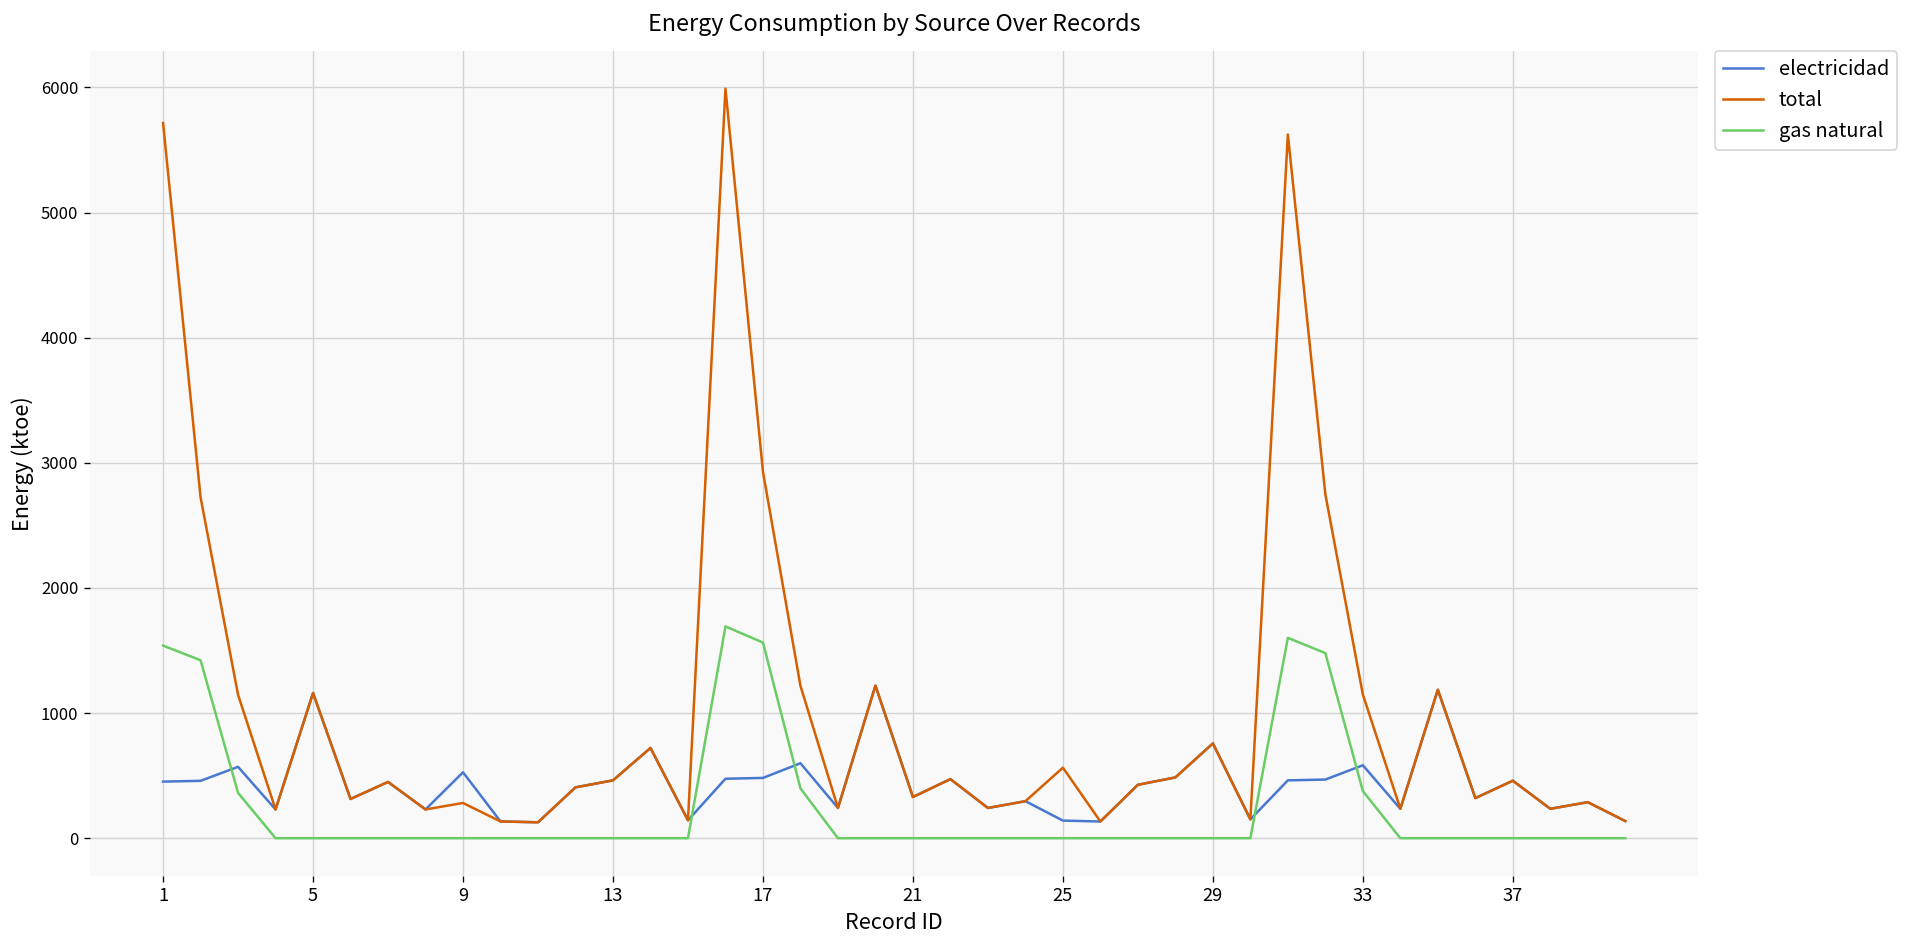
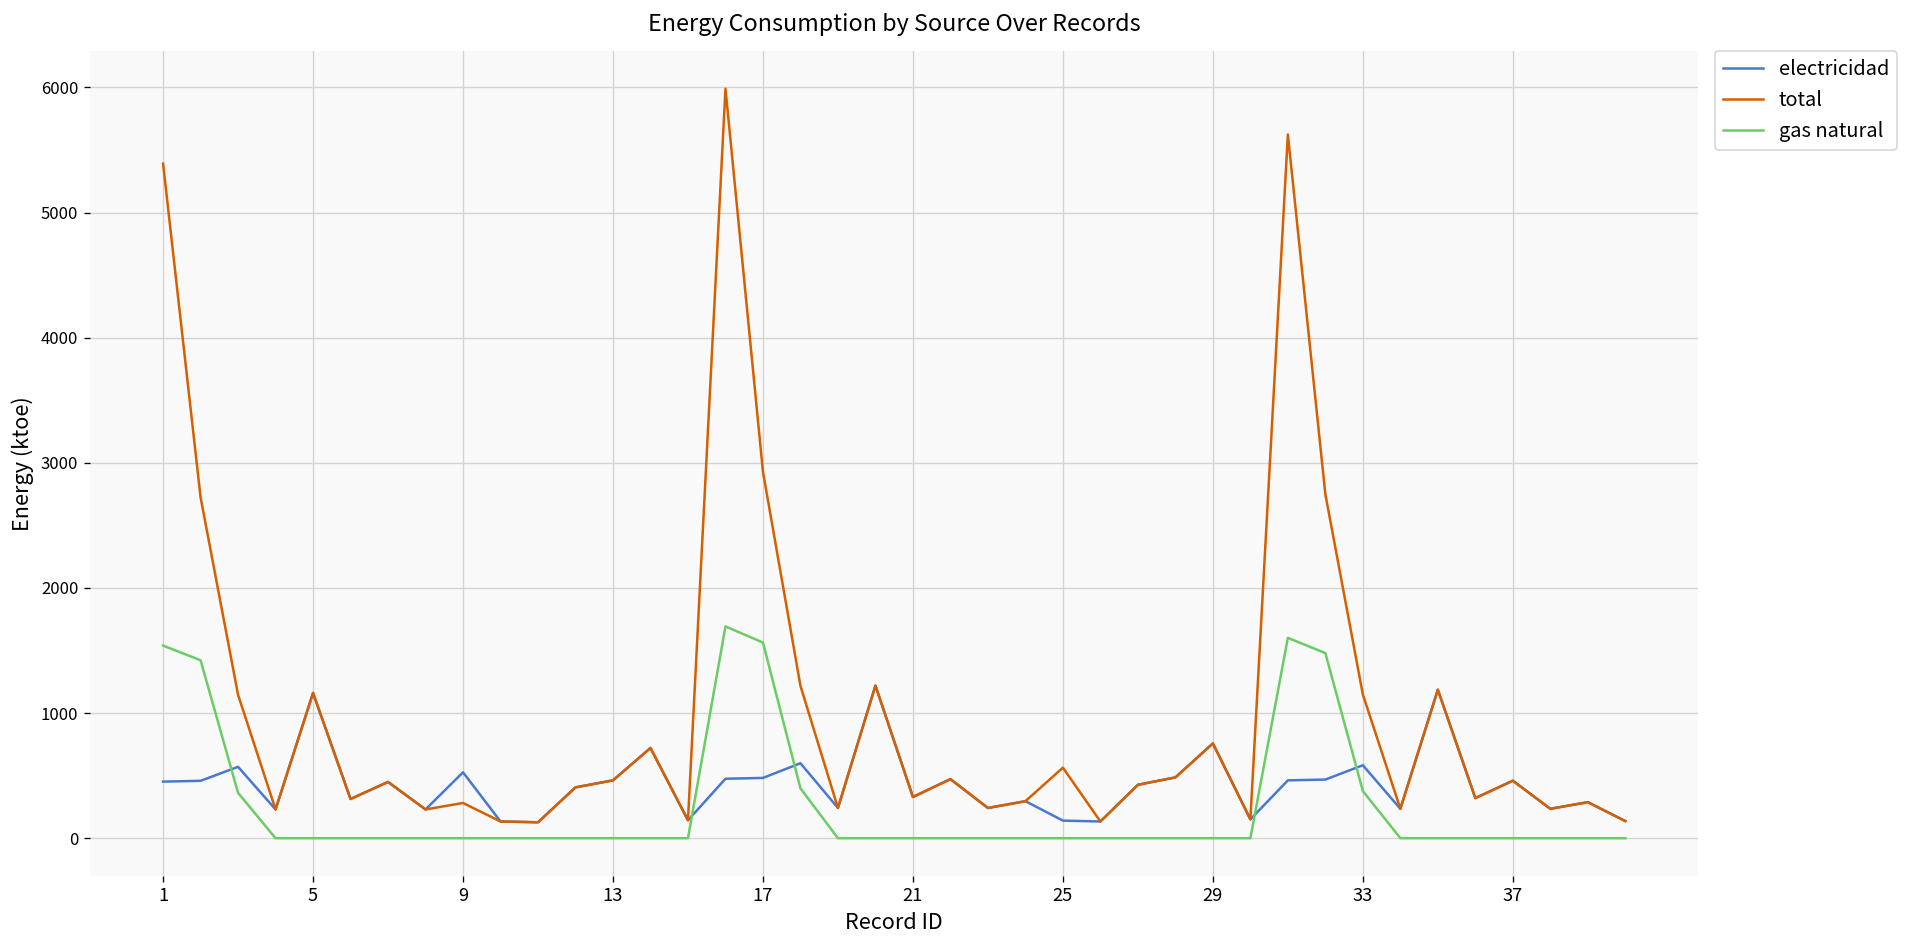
total, 1: 5720 -> 5390
